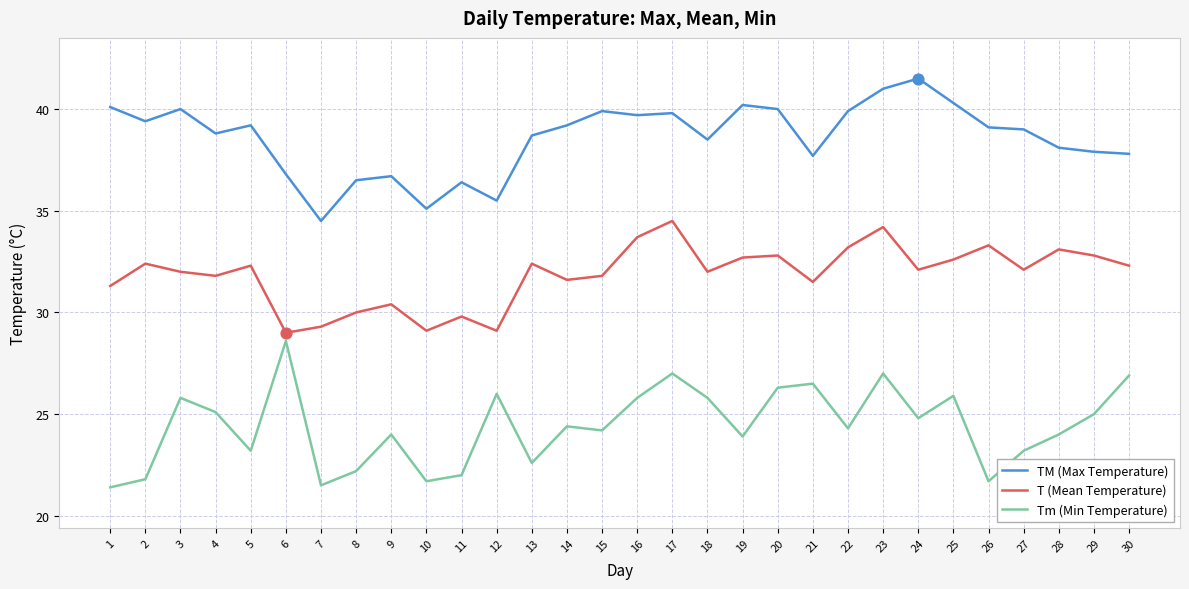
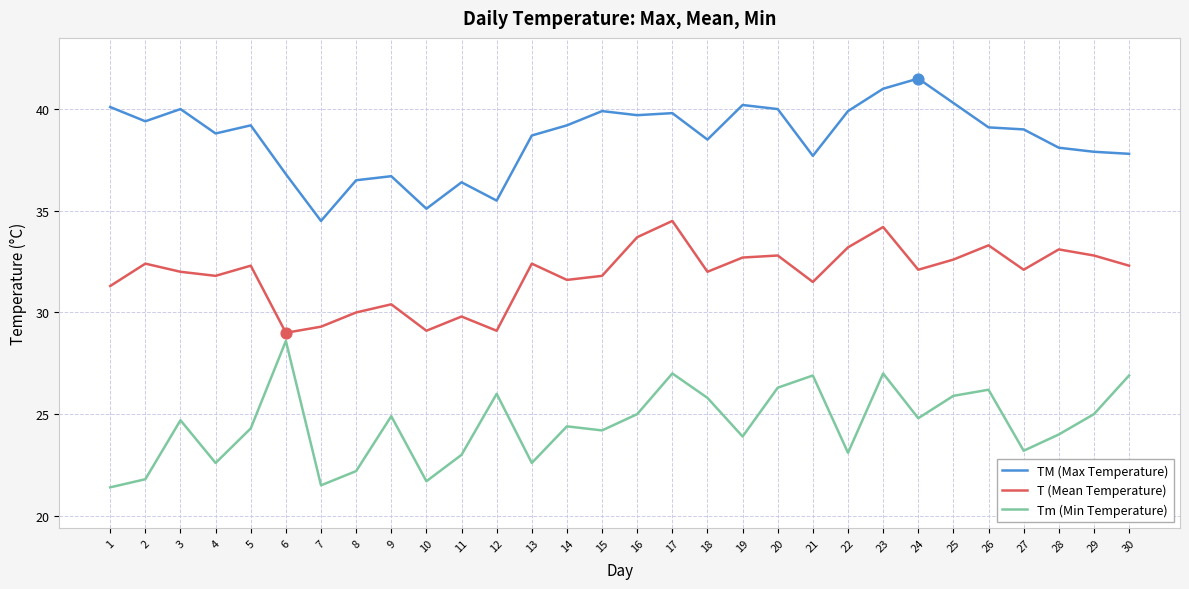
Tm (Min Temperature), 3: 25.8 -> 24.7
Tm (Min Temperature), 4: 25.1 -> 22.6
Tm (Min Temperature), 5: 23.2 -> 24.3
Tm (Min Temperature), 9: 24.0 -> 24.9
Tm (Min Temperature), 11: 22 -> 23
Tm (Min Temperature), 16: 25.8 -> 25.0
Tm (Min Temperature), 21: 26.5 -> 26.9
Tm (Min Temperature), 22: 24.3 -> 23.1
Tm (Min Temperature), 26: 21.7 -> 26.2
